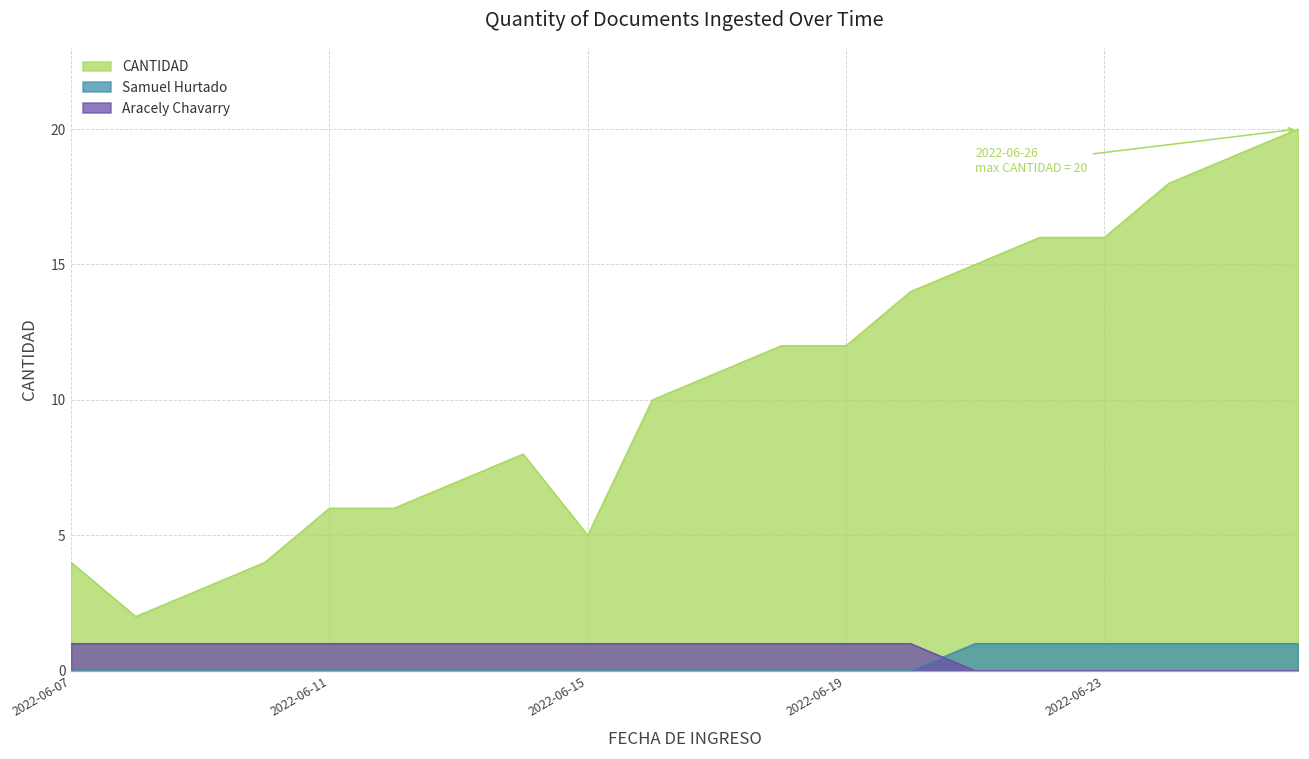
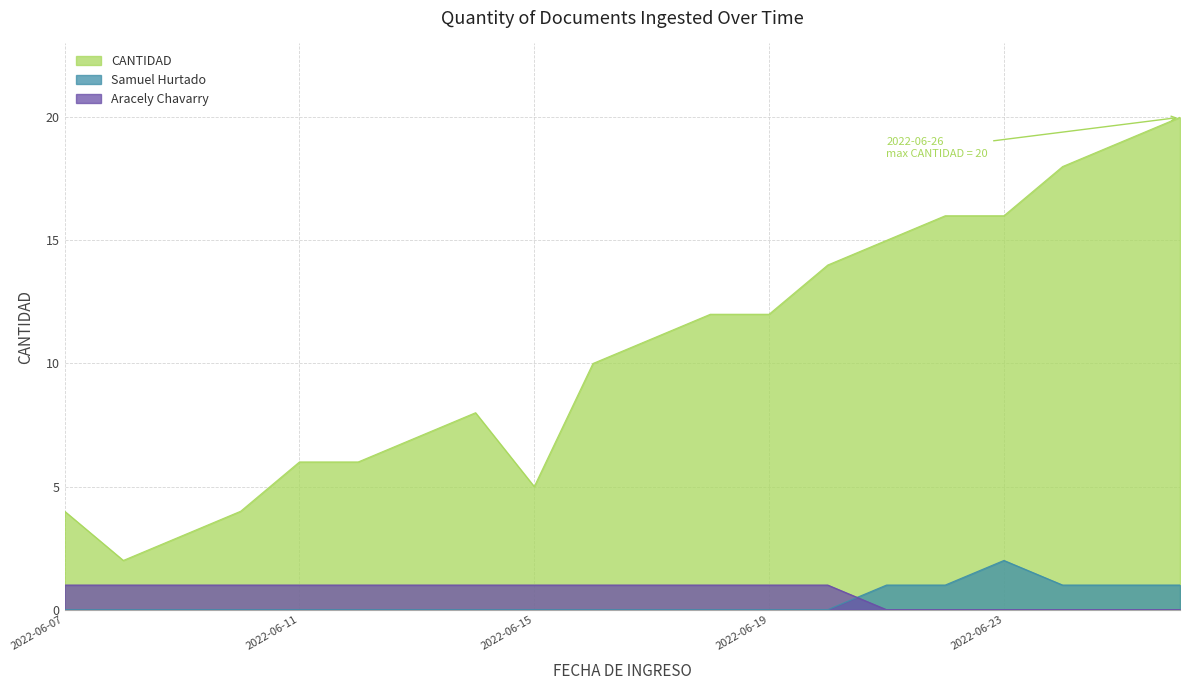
Samuel Hurtado, 2022-06-23: 1 -> 2
